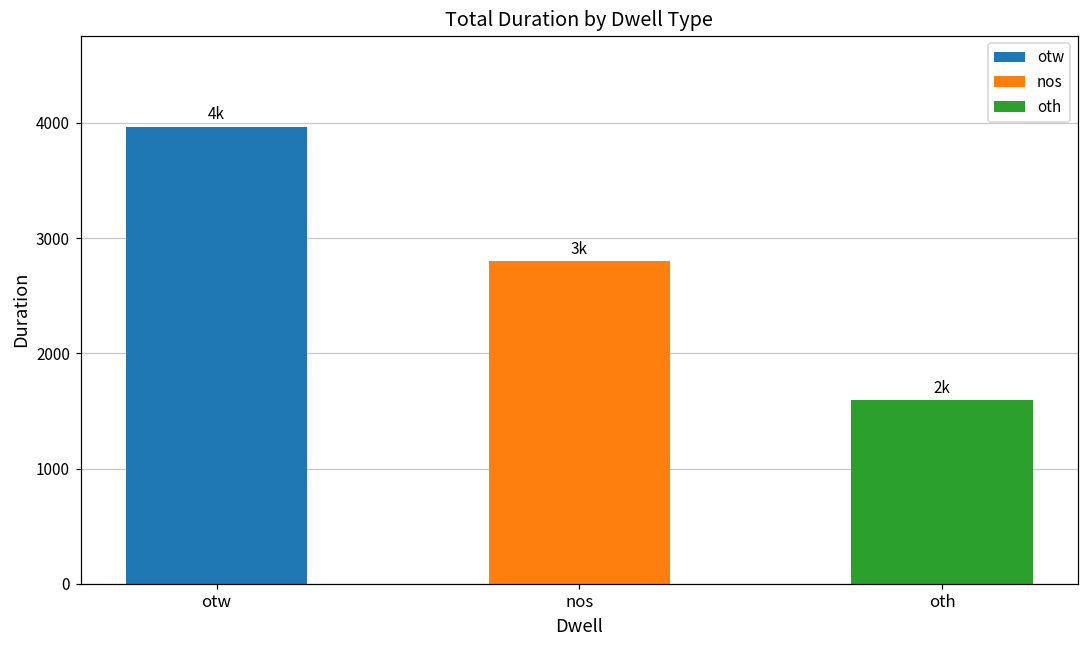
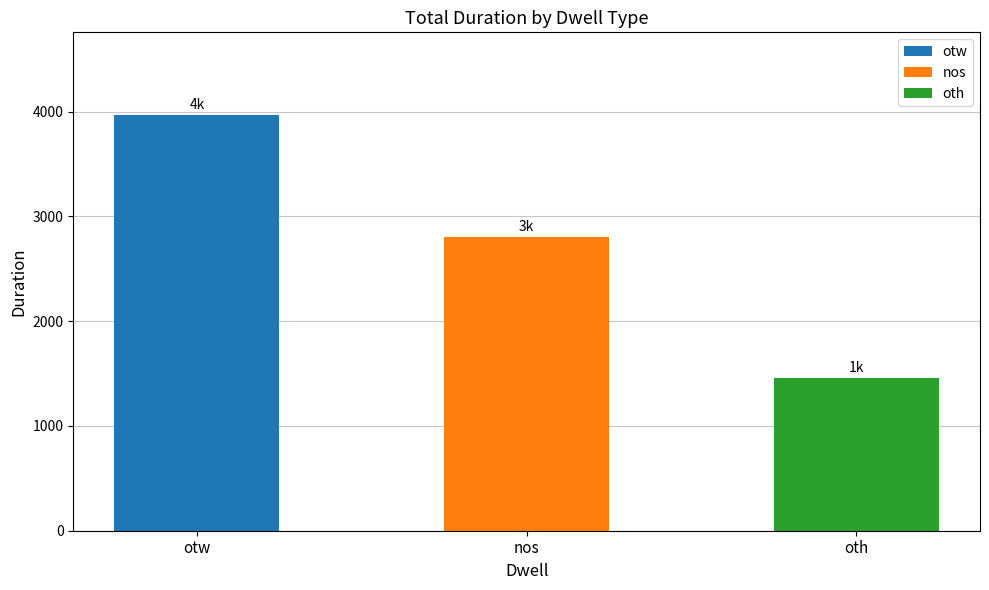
oth: 2k -> 1k
